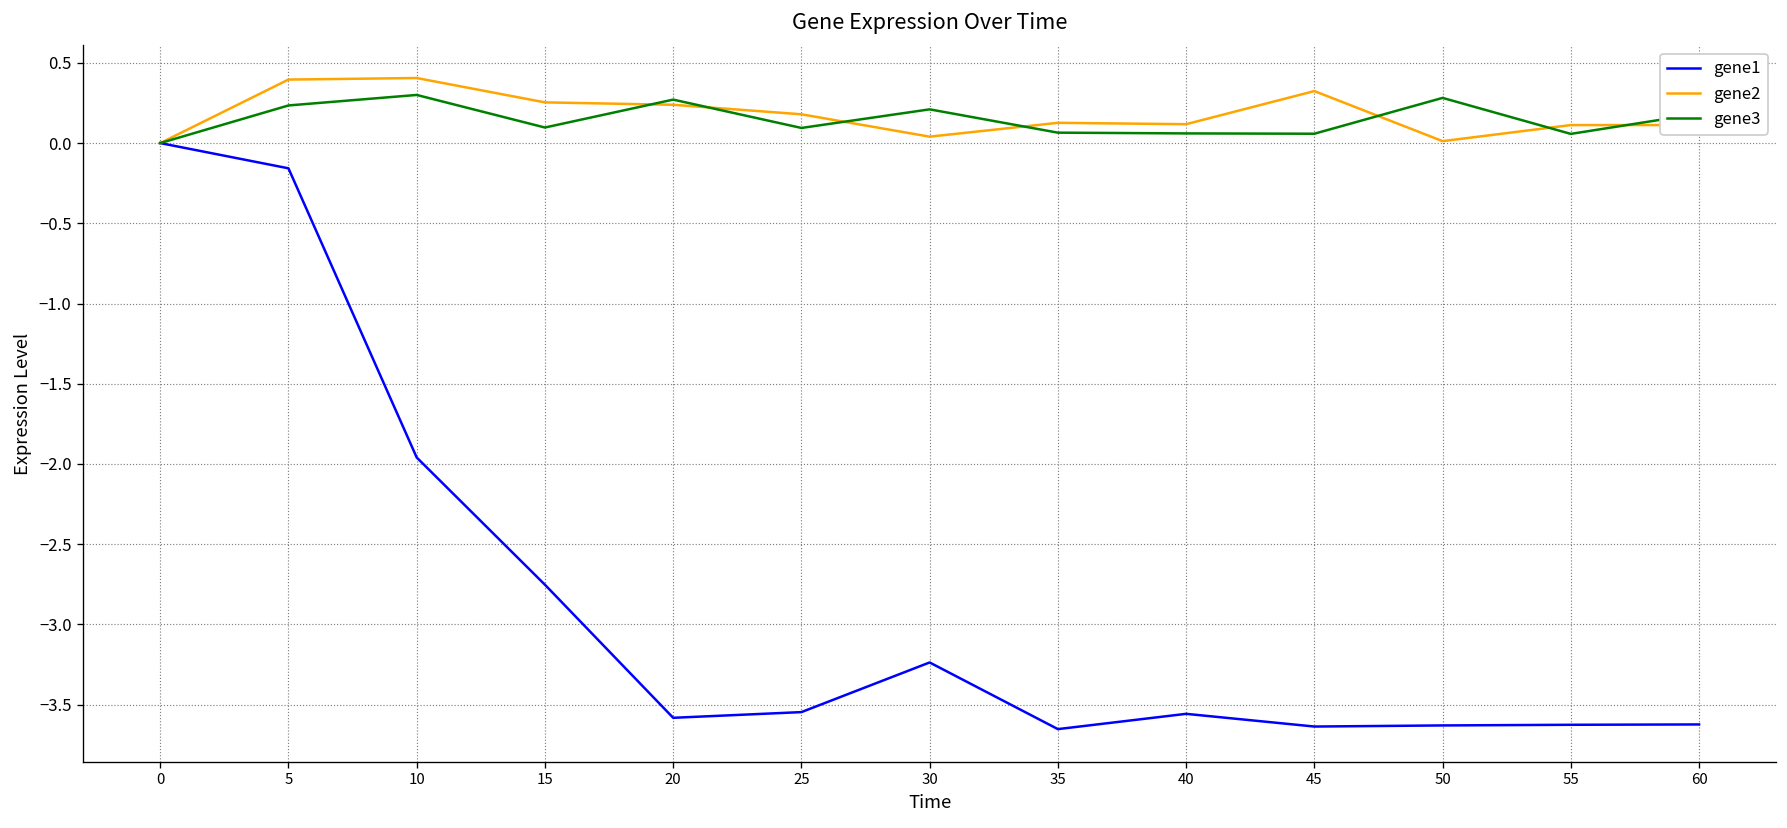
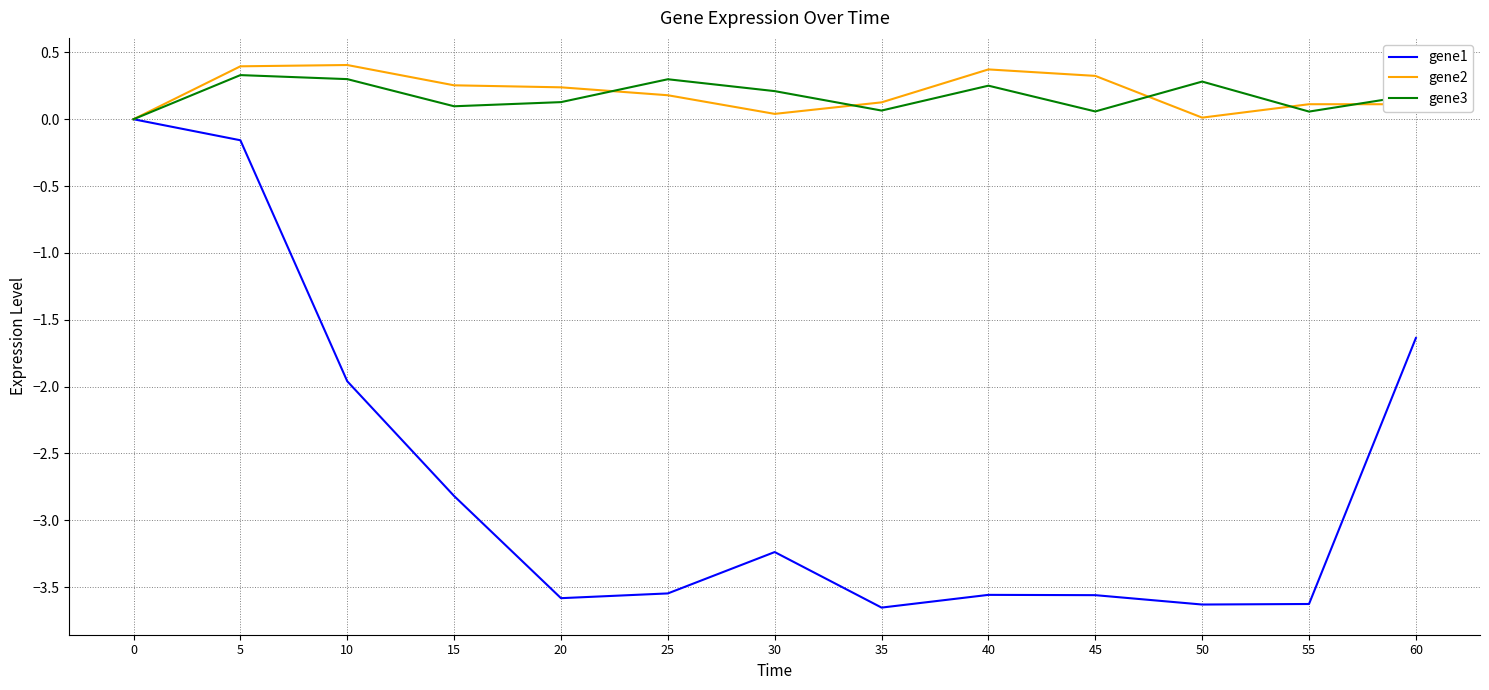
gene3, 5: 0.23 -> 0.33
gene1, 15: -2.75 -> -2.82
gene3, 20: 0.27 -> 0.13
gene3, 25: 0.09 -> 0.30
gene2, 40: 0.12 -> 0.37
gene3, 40: 0.06 -> 0.25
gene1, 45: -3.64 -> -3.56
gene1, 60: -3.62 -> -1.64
